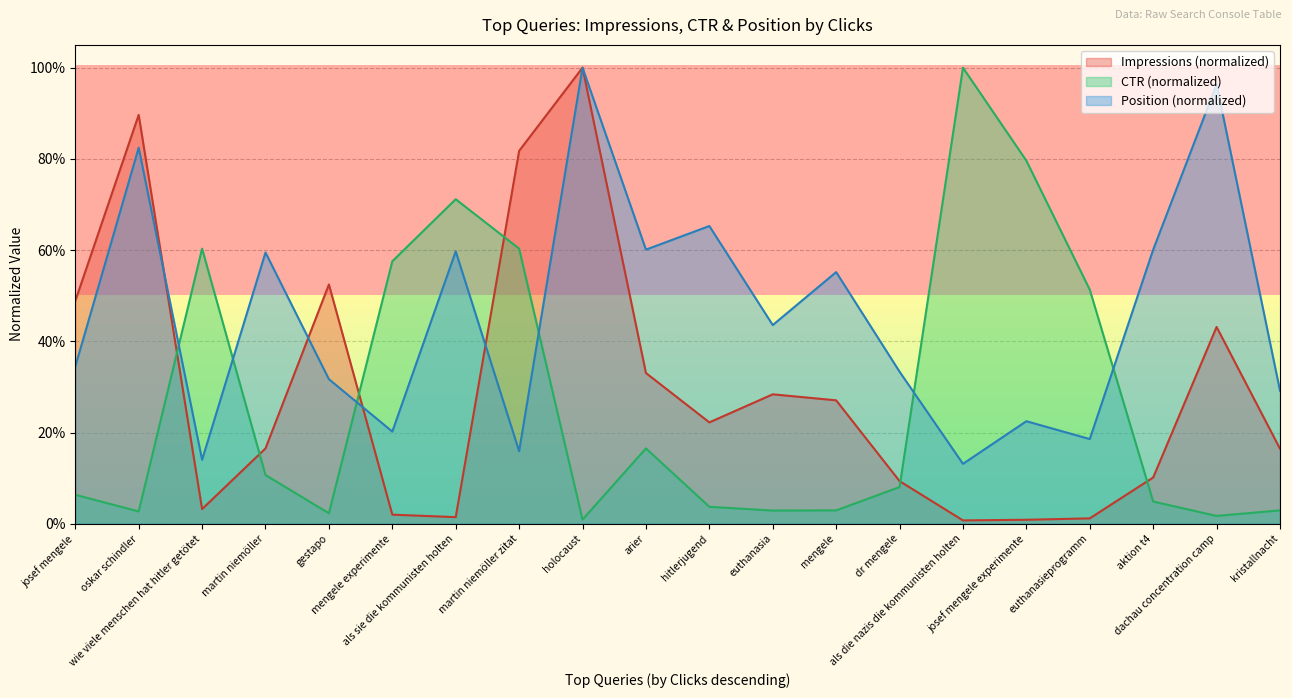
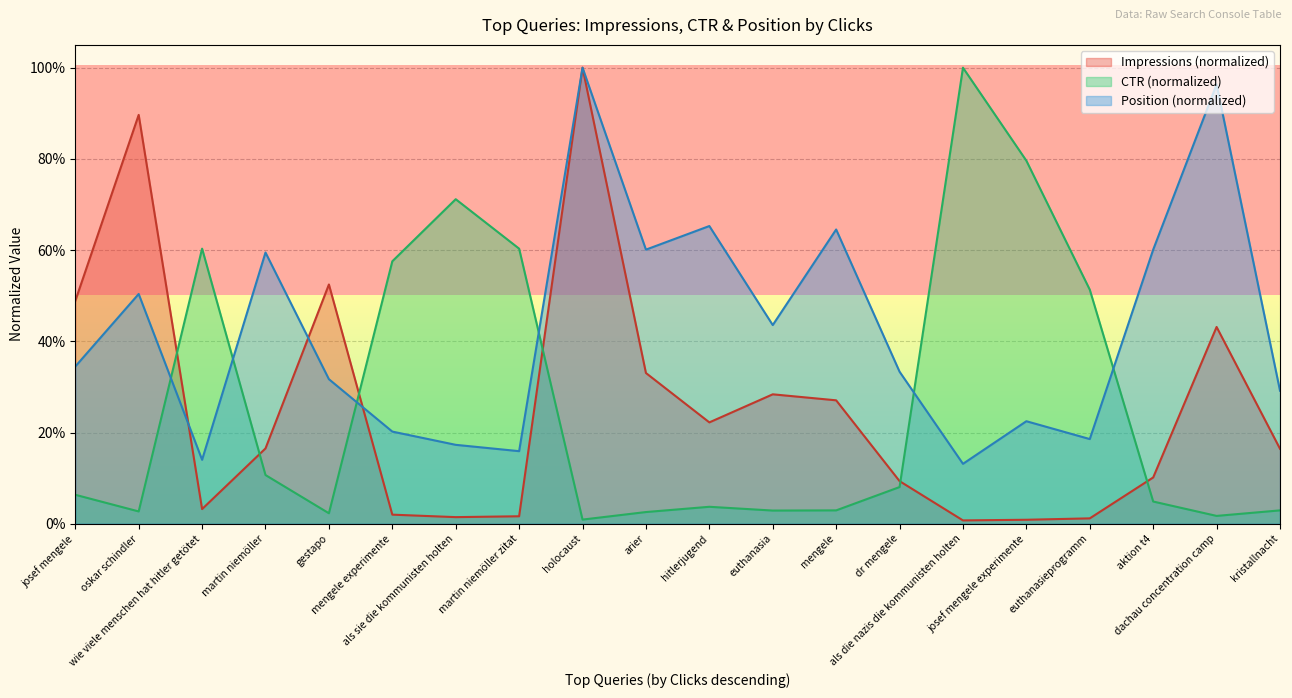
Position (normalized), oskar schindler: 82% -> 50%
Position (normalized), als sie die kommunisten holten: 60% -> 17%
Impressions (normalized), martin niemöller zitat: 82% -> 2%
CTR (normalized), arier: 17% -> 3%
Position (normalized), mengele: 55% -> 65%
